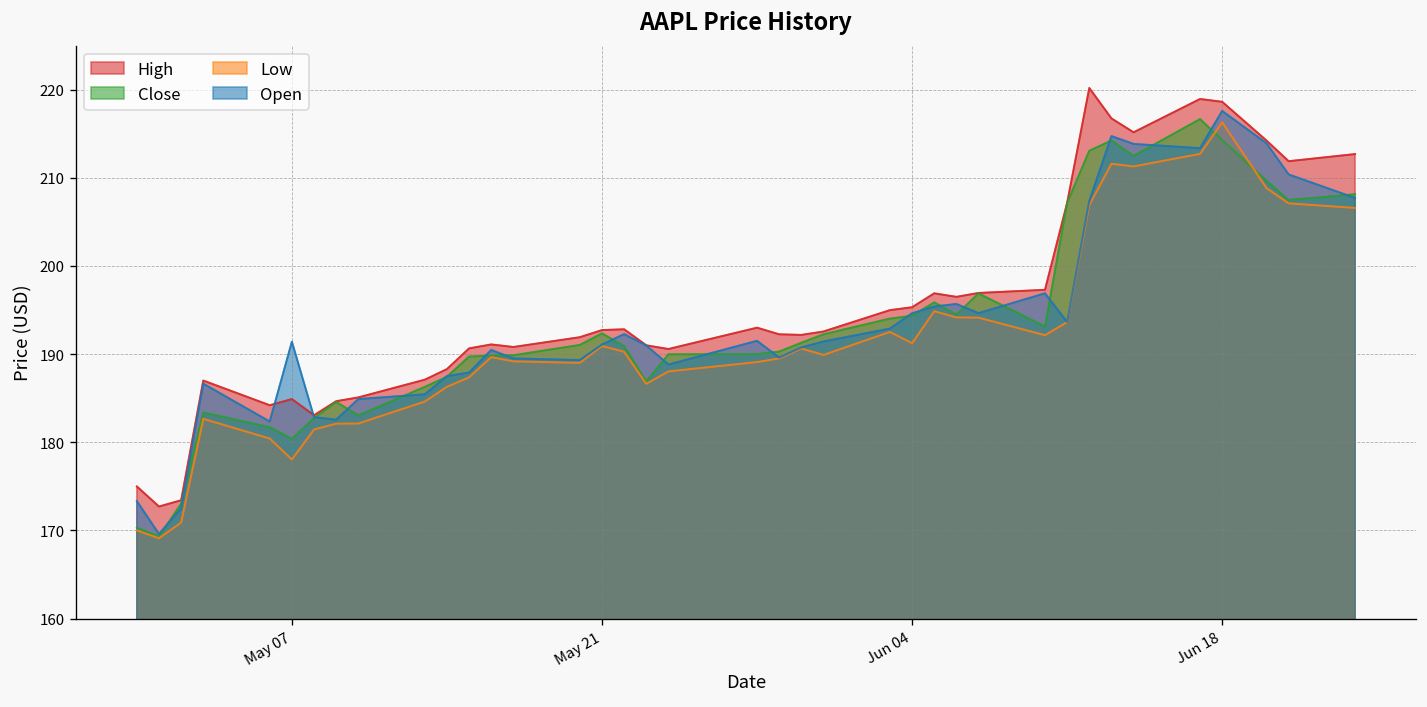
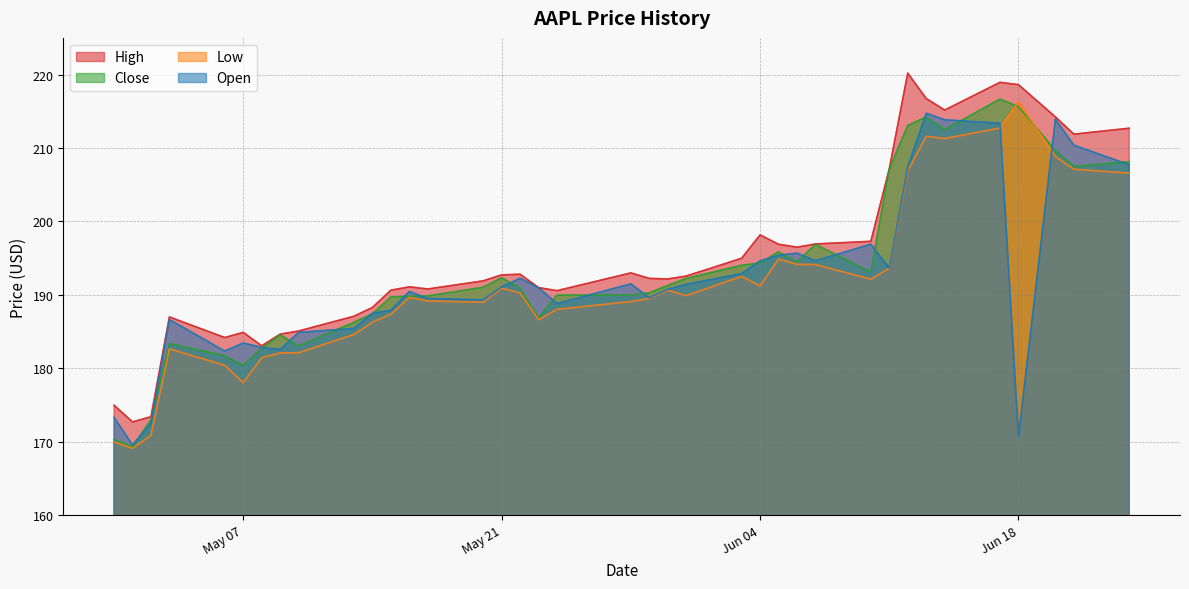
Open, May 07: 191 -> 183
High, Jun 04: 195 -> 198
Close, Jun 18: 214 -> 216
Open, Jun 18: 218 -> 171
